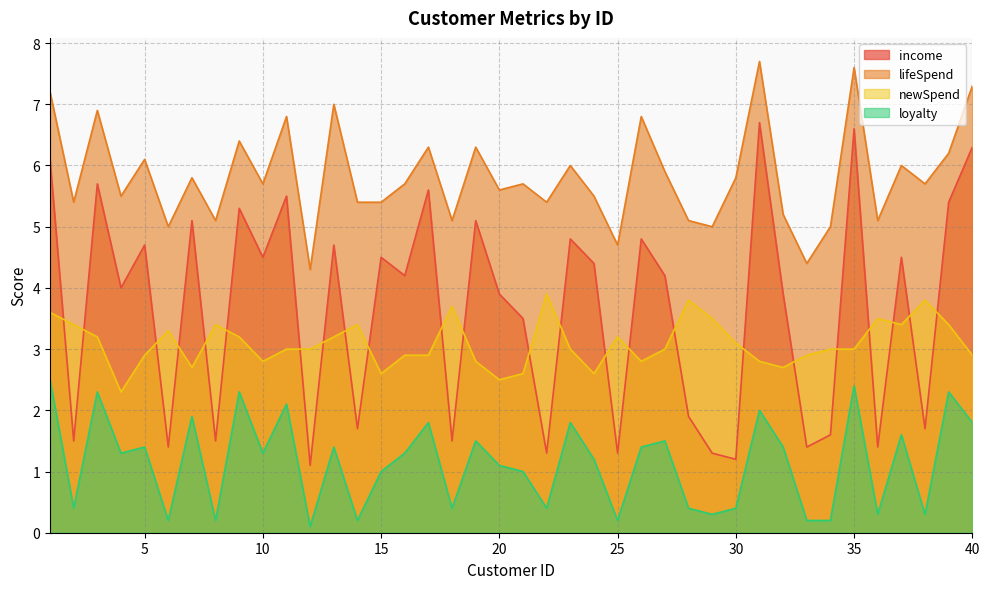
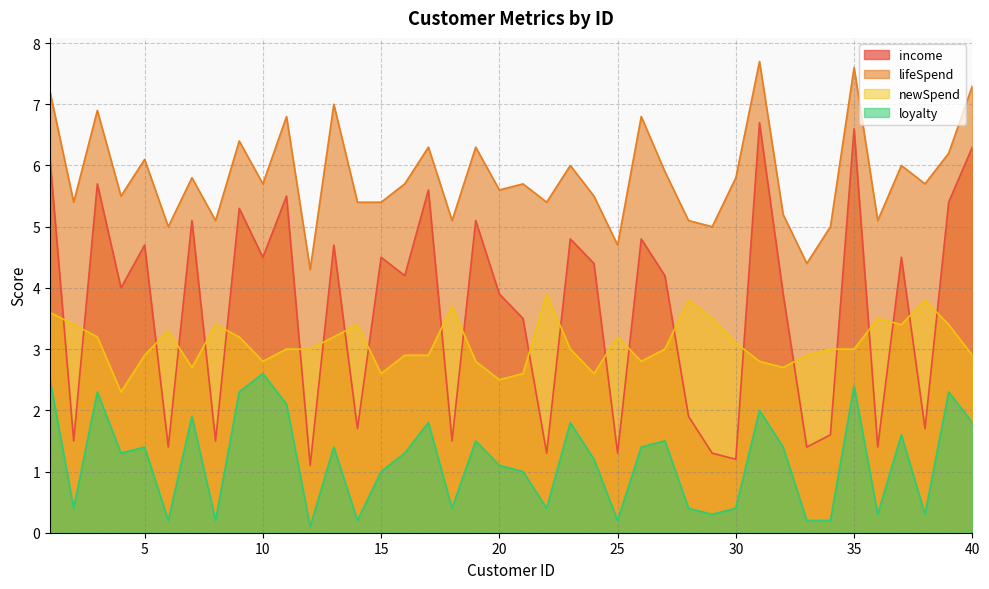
loyalty, 10: 1.3 -> 2.6
